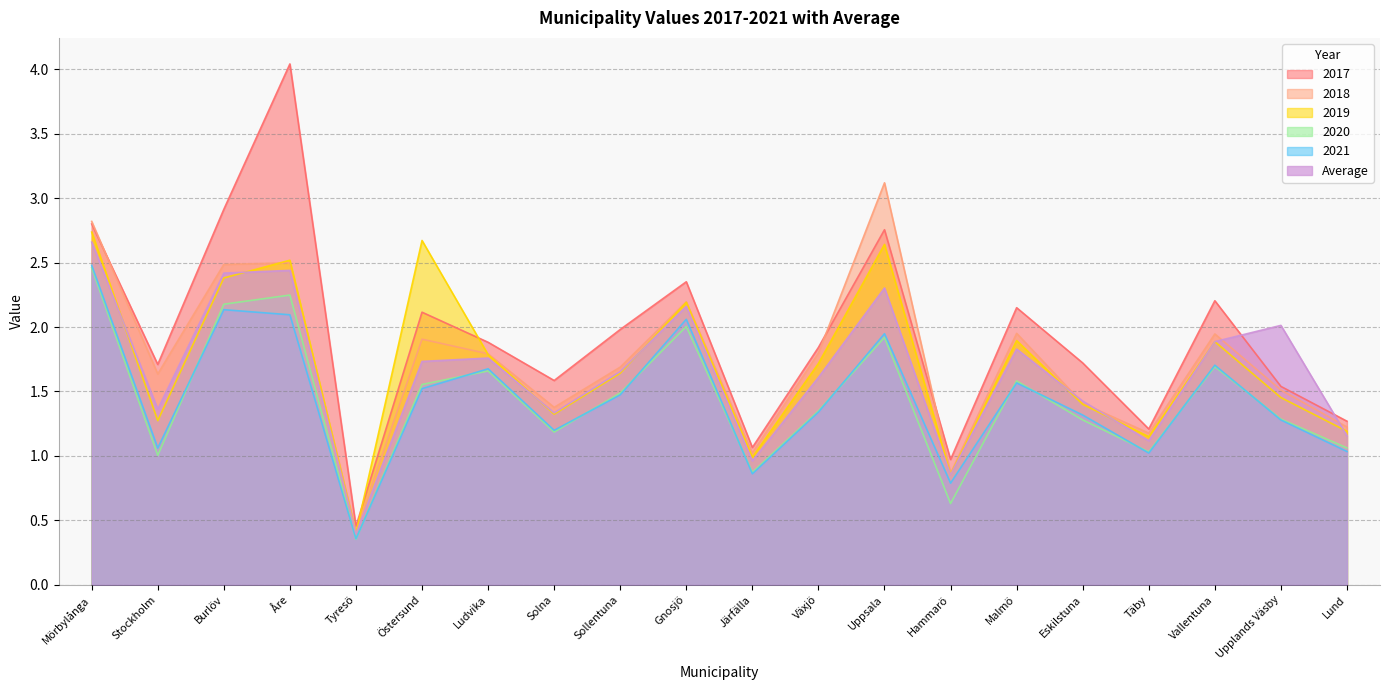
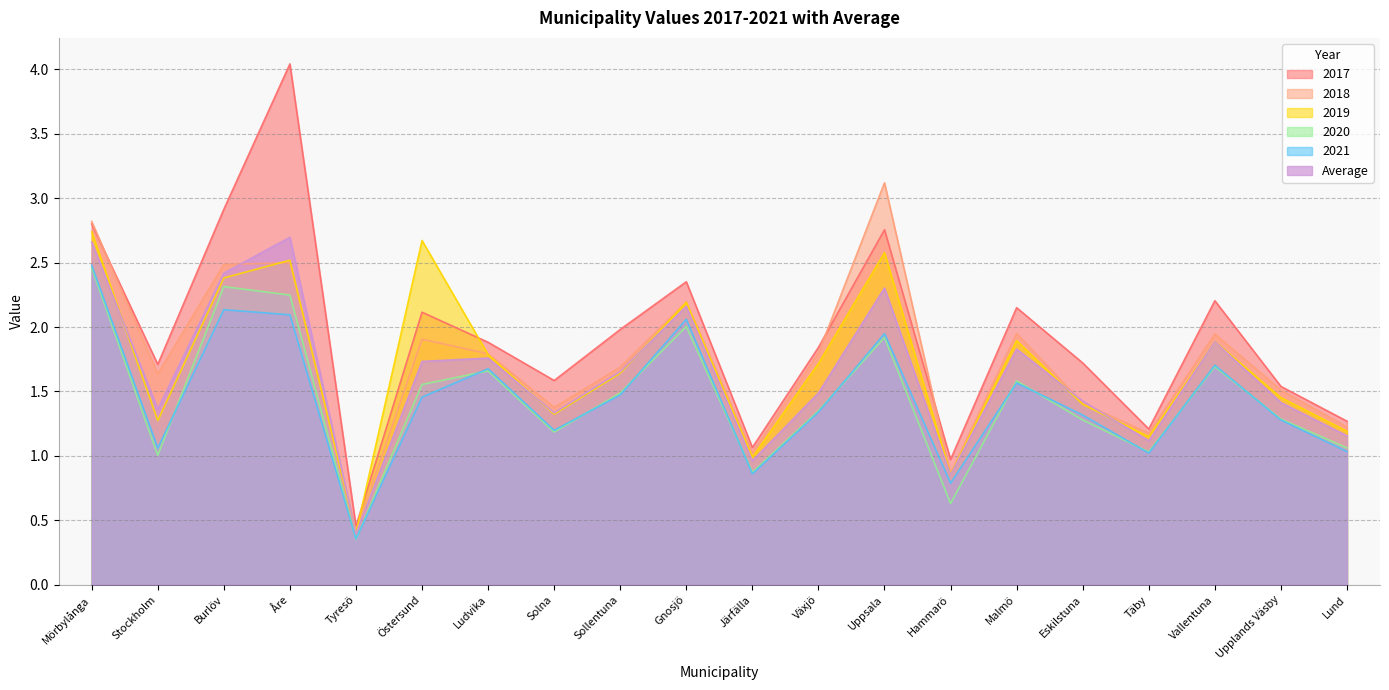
2020, Burlöv: 2.18 -> 2.31
Average, Åre: 2.44 -> 2.70
2021, Östersund: 1.52 -> 1.46
Average, Växjö: 1.61 -> 1.49
2019, Uppsala: 2.64 -> 2.58
Average, Upplands Väsby: 2.01 -> 1.41
